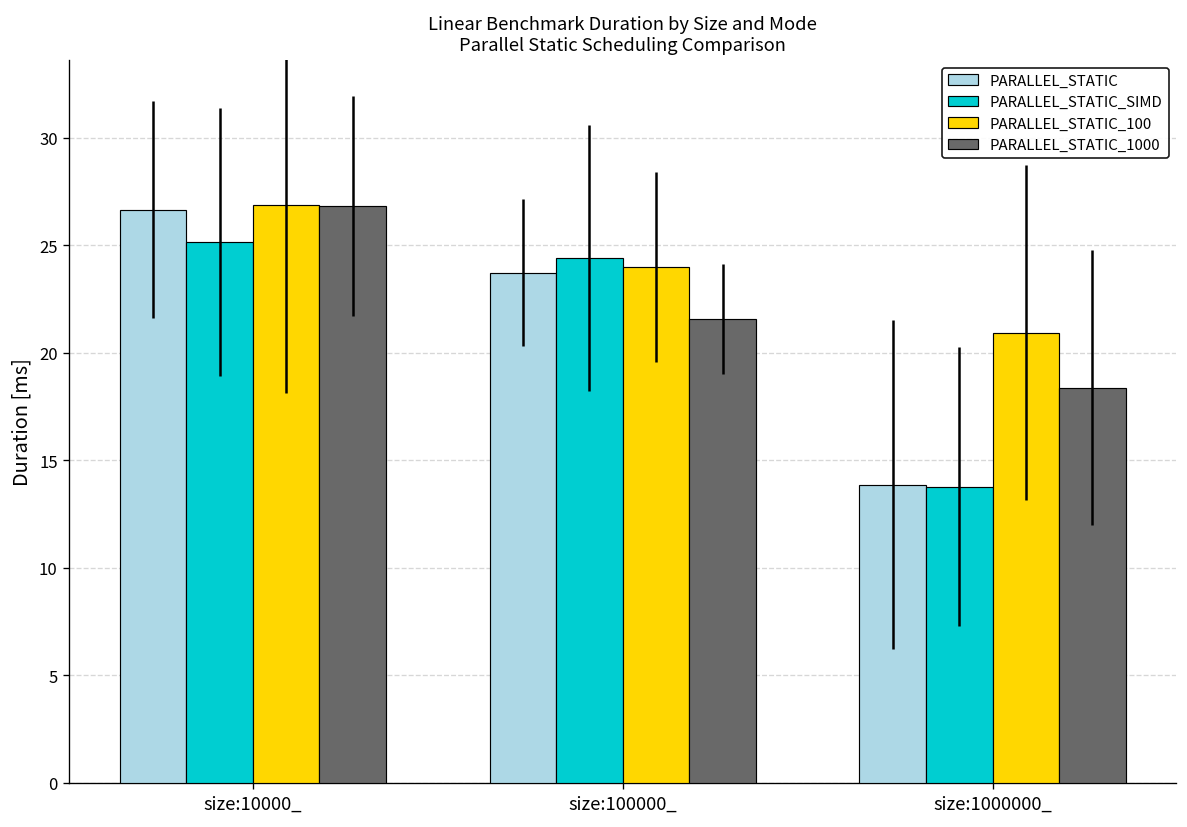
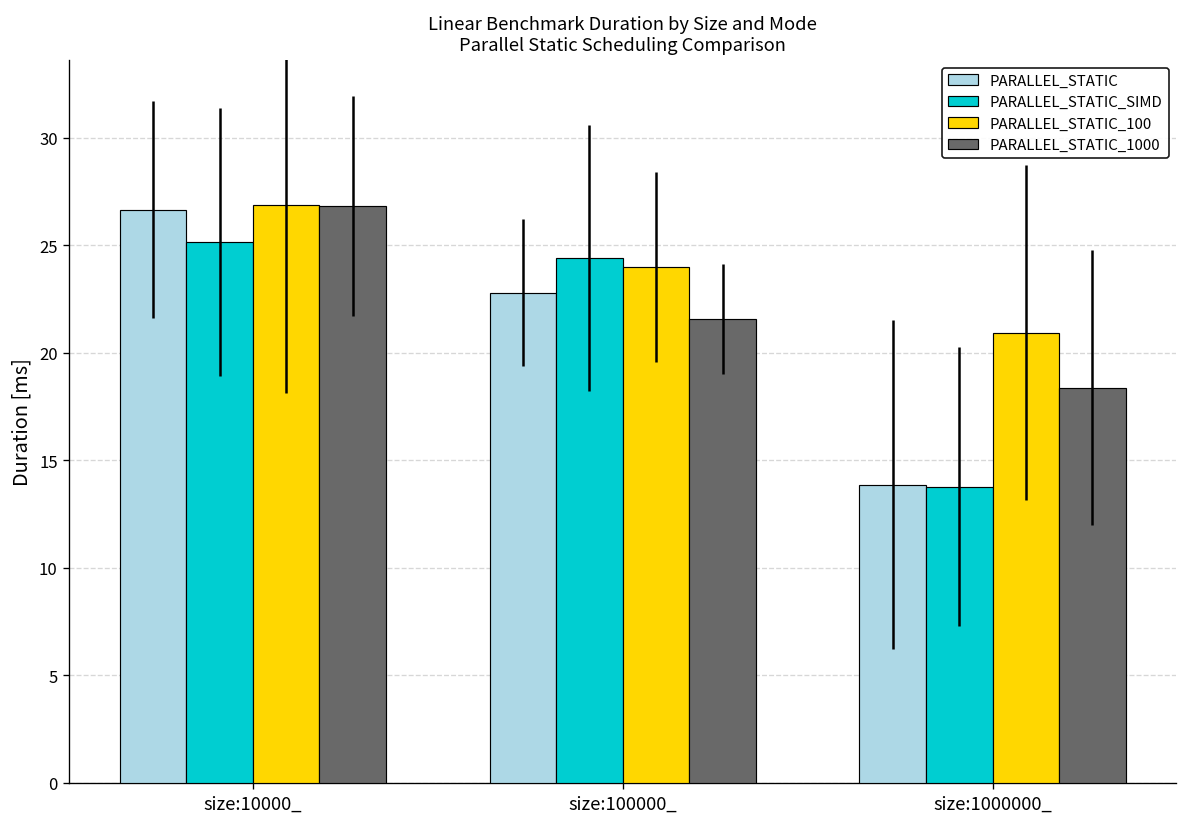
PARALLEL_STATIC, size:100000_: 23.7 -> 22.8
